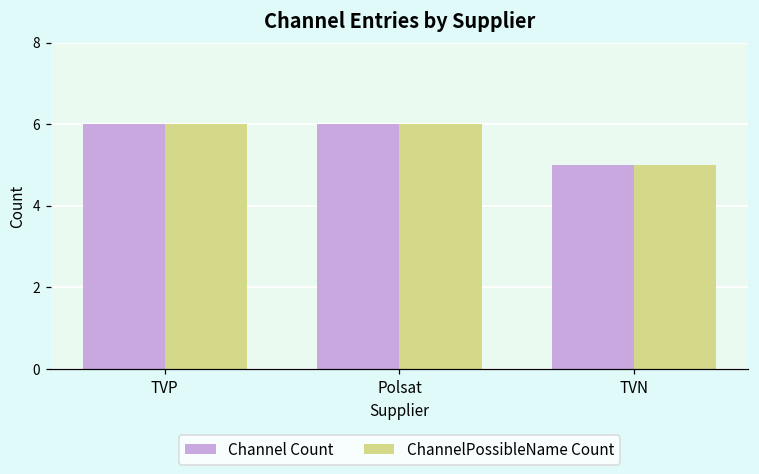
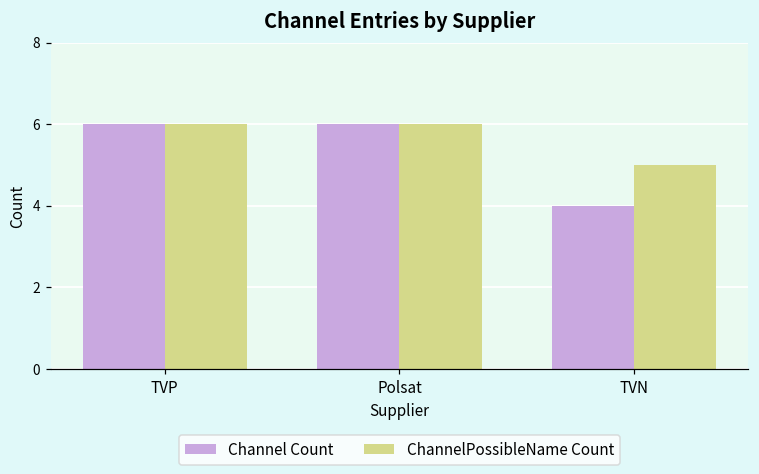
Channel Count, TVN: 5 -> 4
